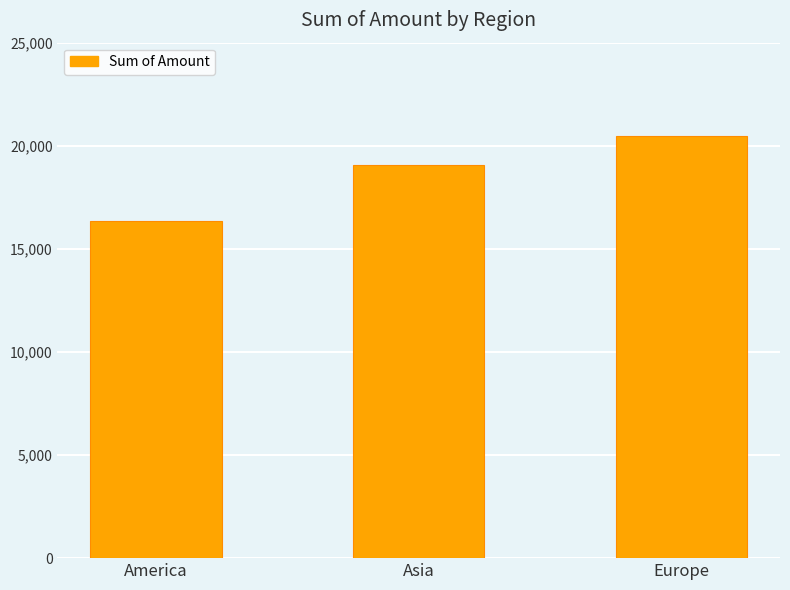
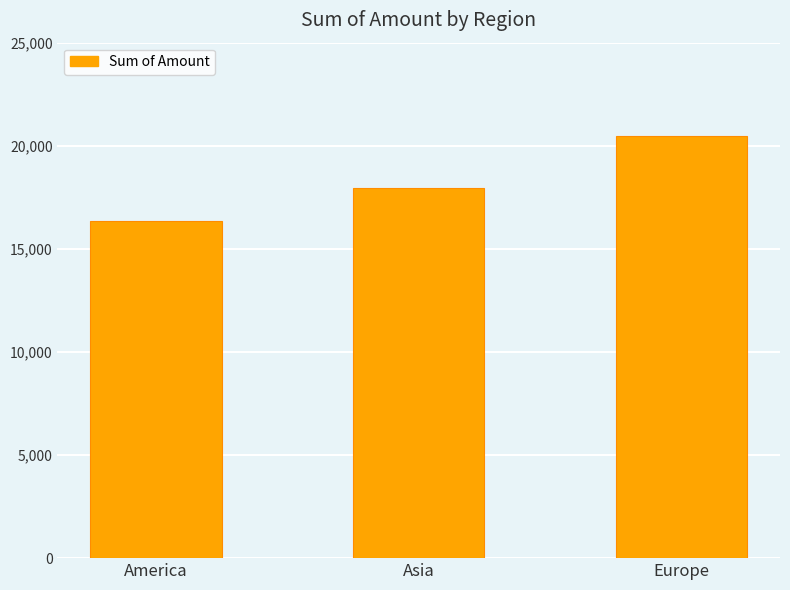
Asia: 19,000 -> 17,900
